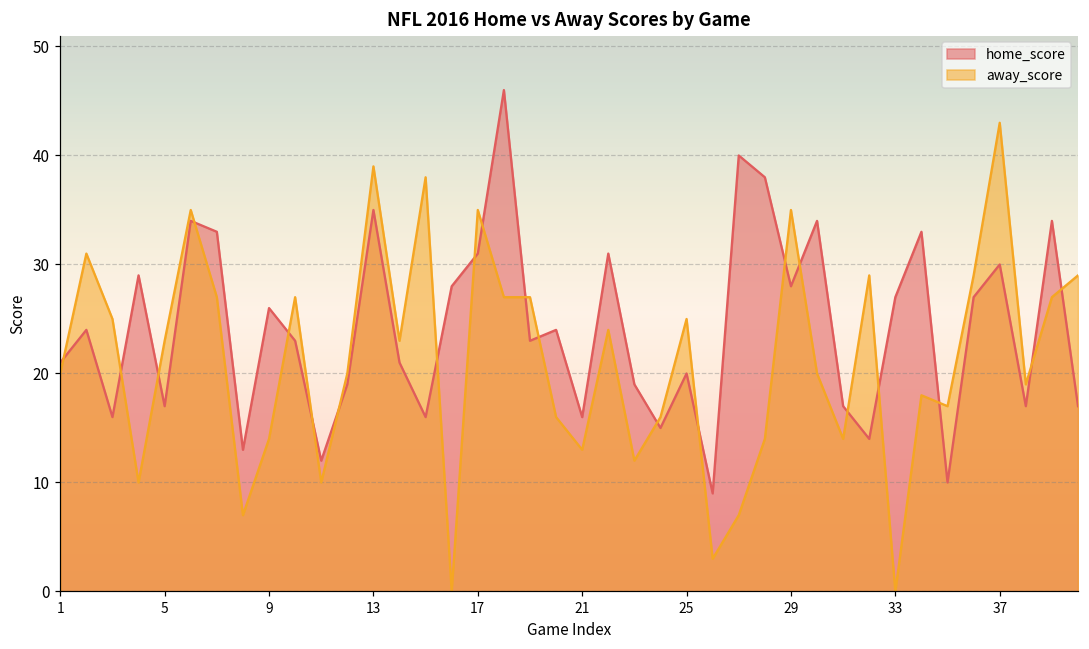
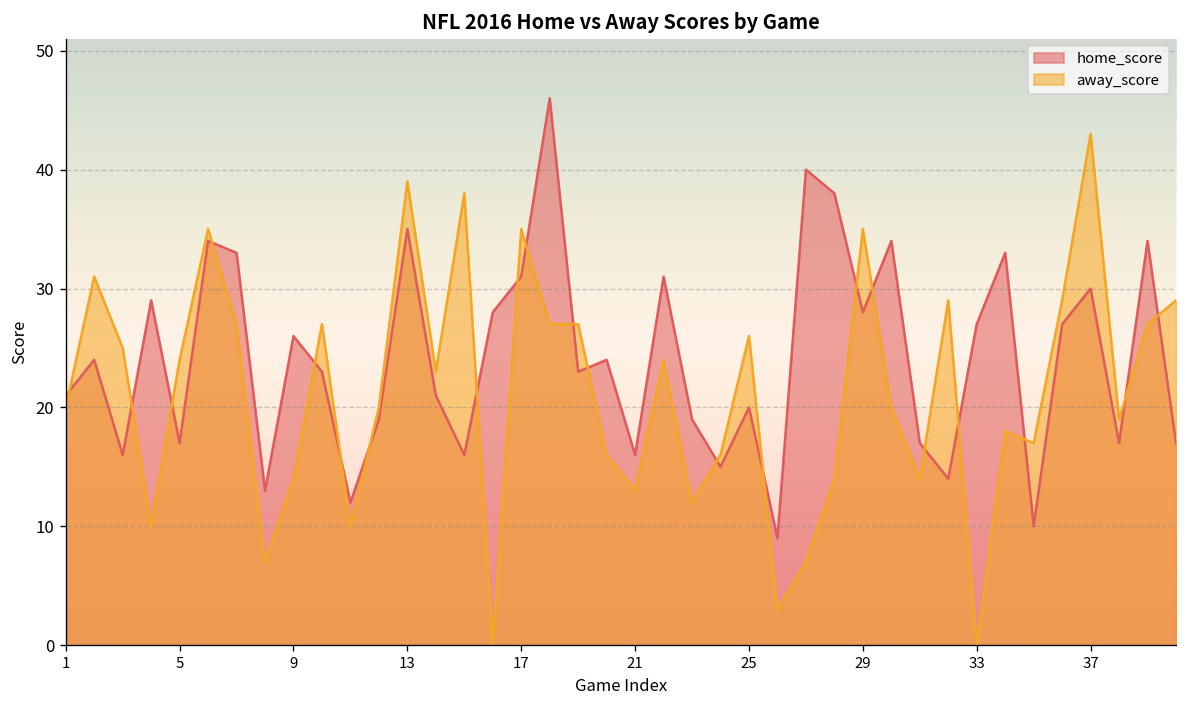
away_score, 5: 23 -> 24
away_score, 25: 25 -> 26
